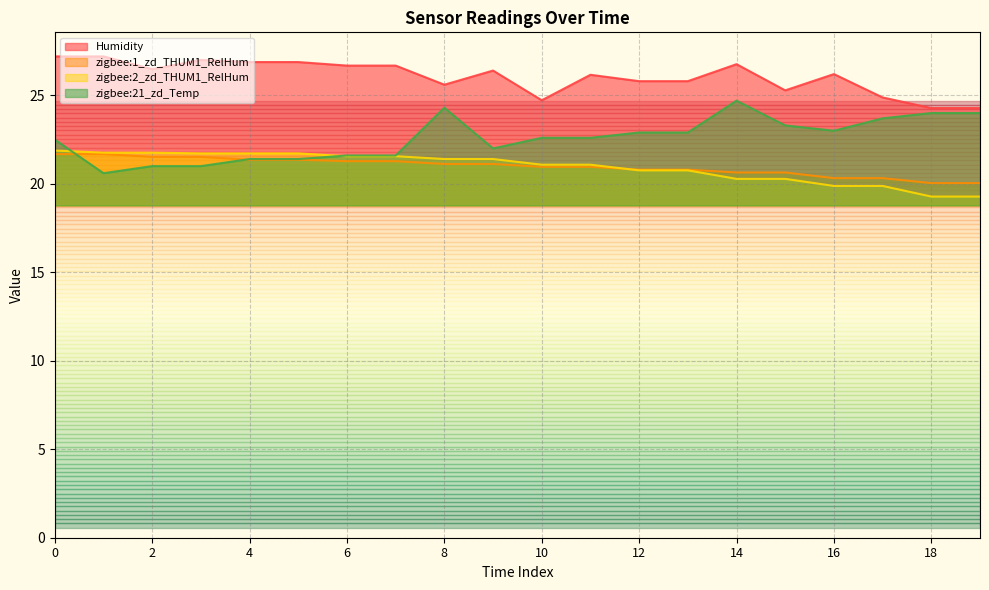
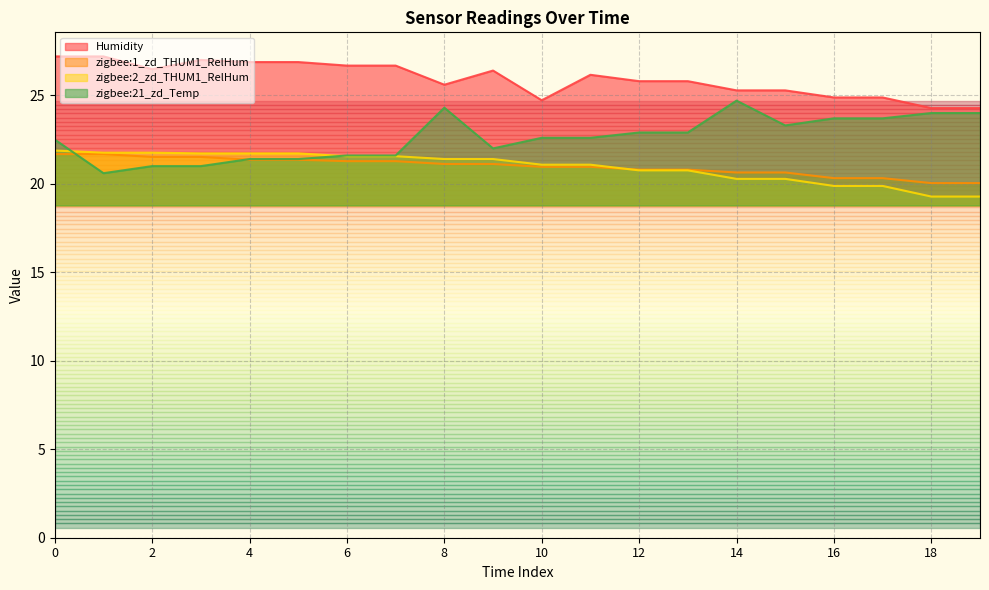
Humidity, 14: 26.8 -> 25.3
Humidity, 16: 26.2 -> 24.9
zigbee:21_zd_Temp, 16: 23.0 -> 23.7
